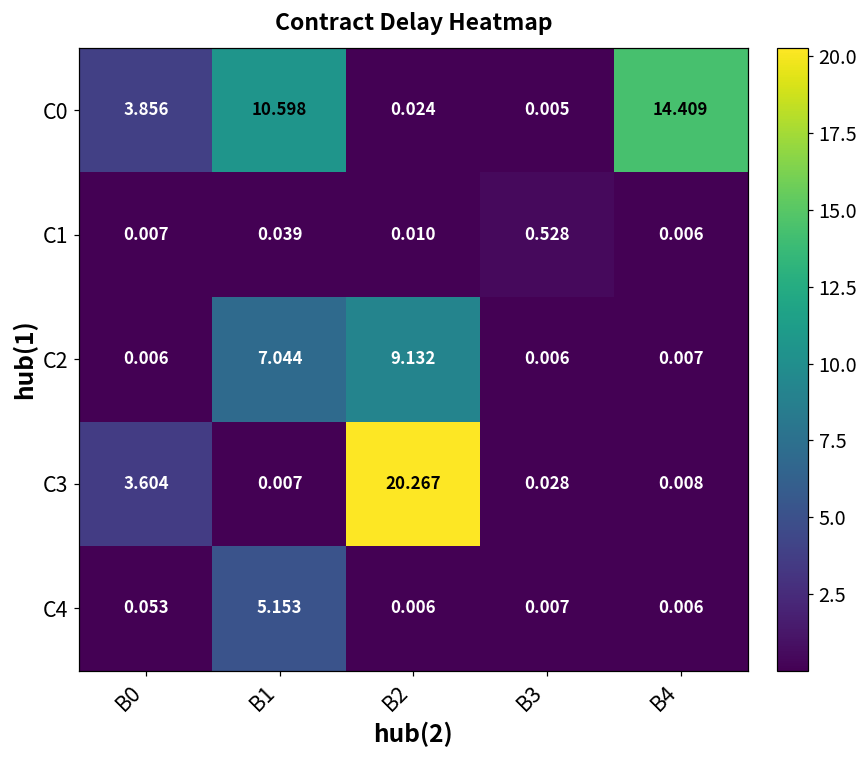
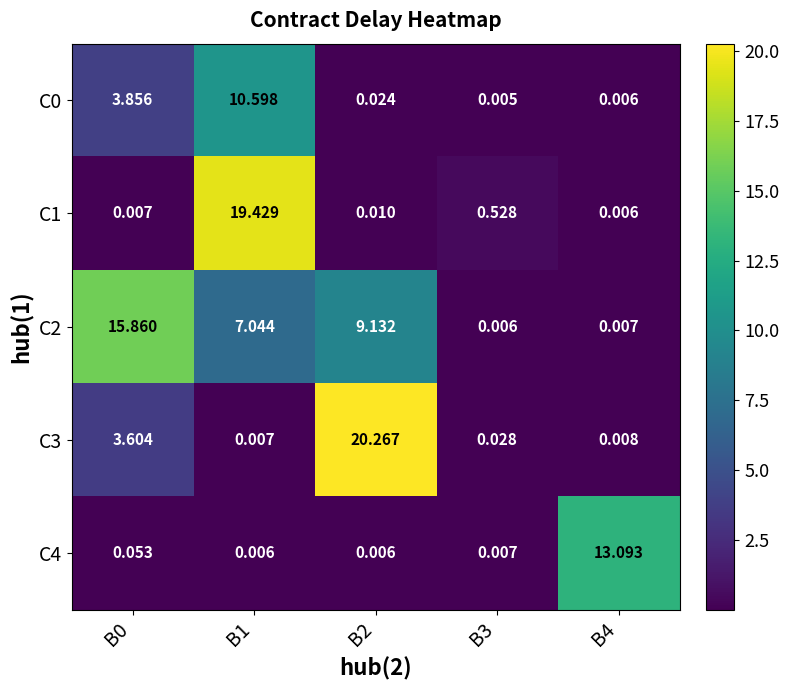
C0, B4: 14.409 -> 0.006
C1, B1: 0.039 -> 19.429
C2, B0: 0.006 -> 15.860
C4, B1: 5.153 -> 0.006
C4, B4: 0.006 -> 13.093
